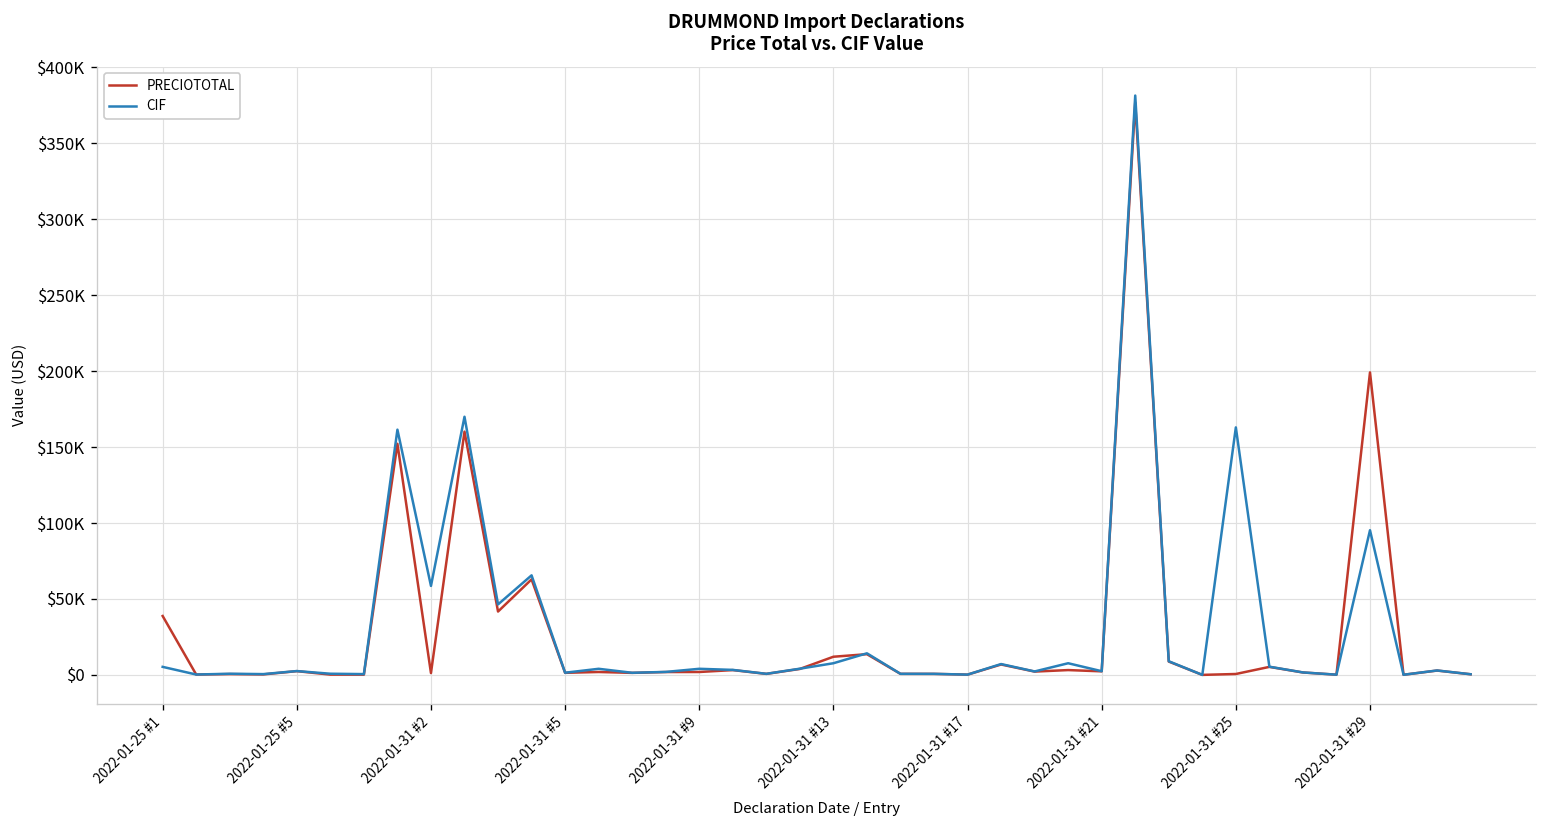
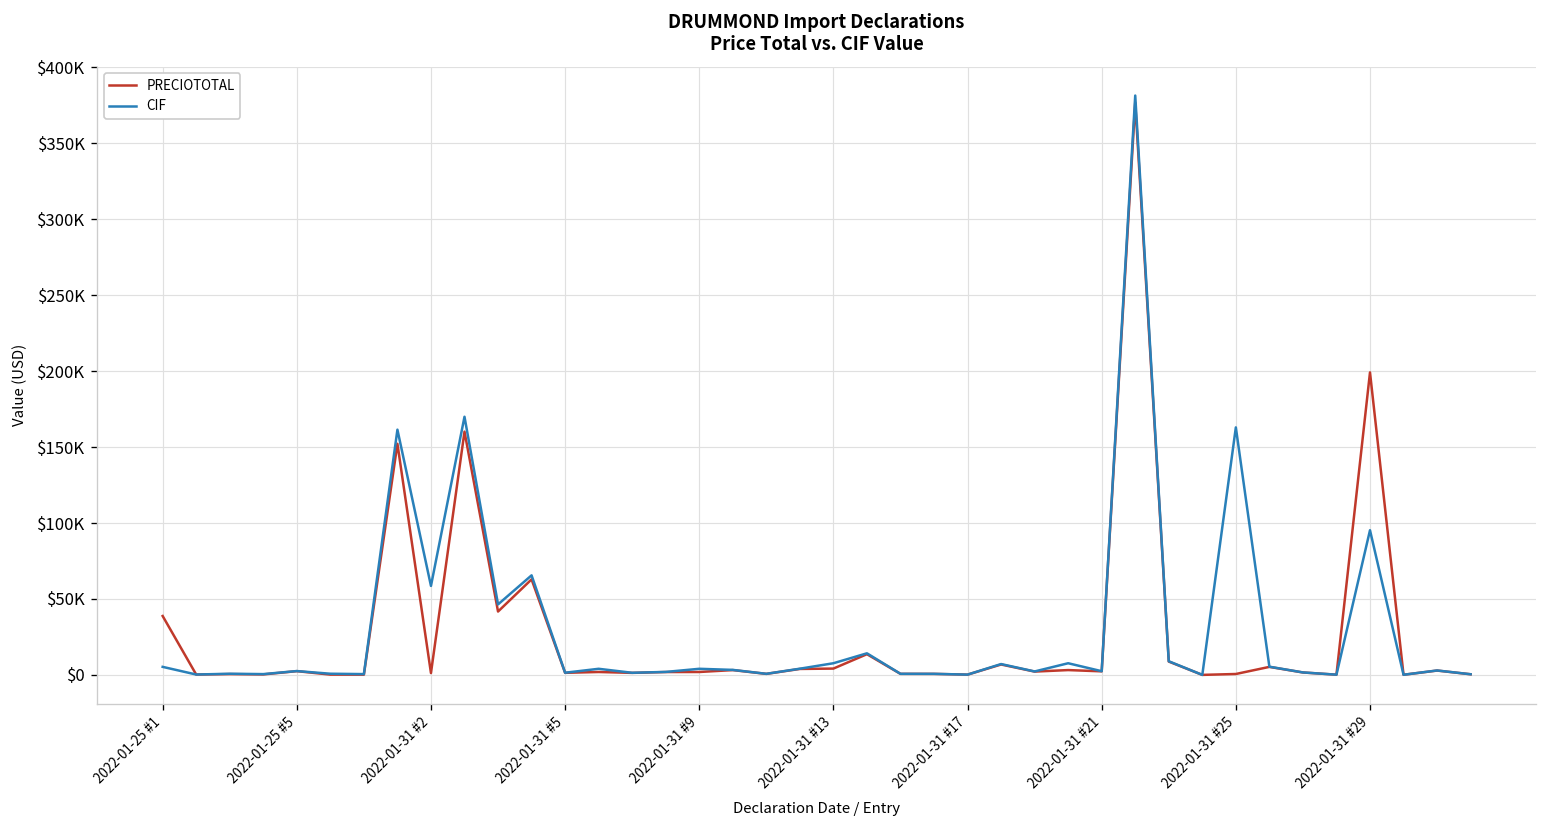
PRECIOTOTAL, 2022-01-31 #13: $12000 -> $4000
